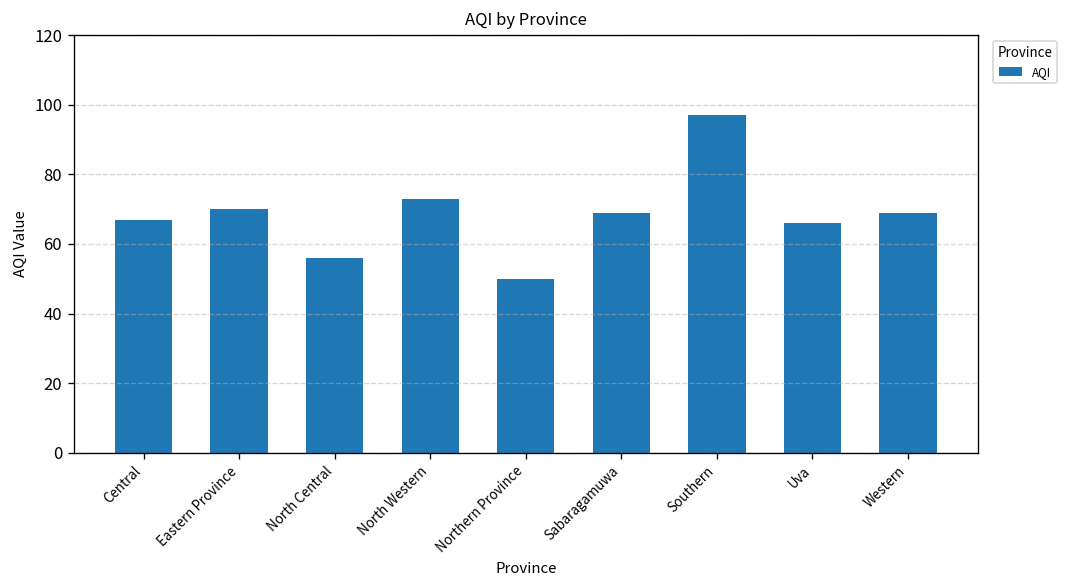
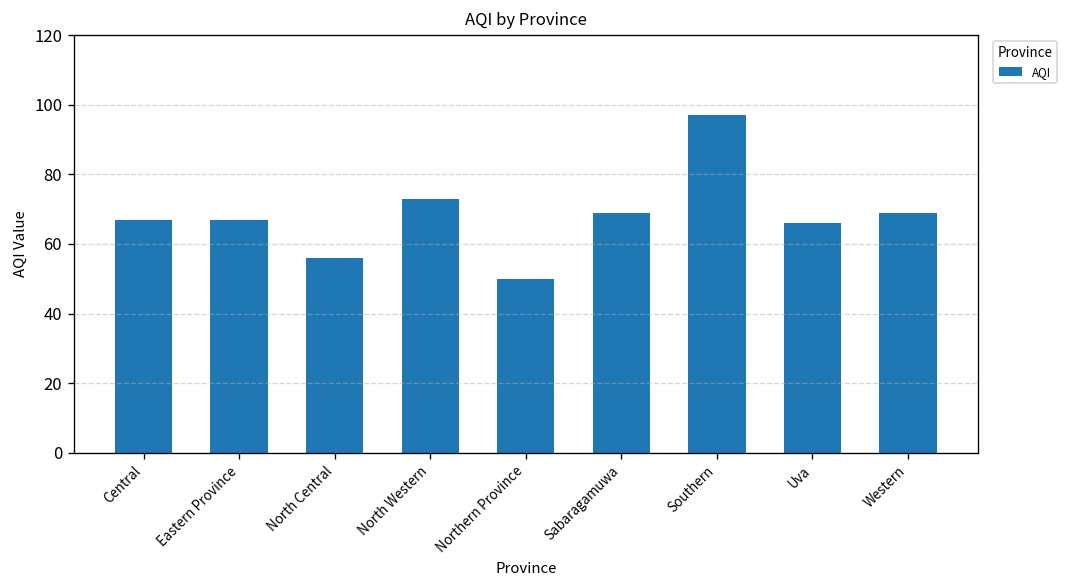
Eastern Province: 70 -> 67
